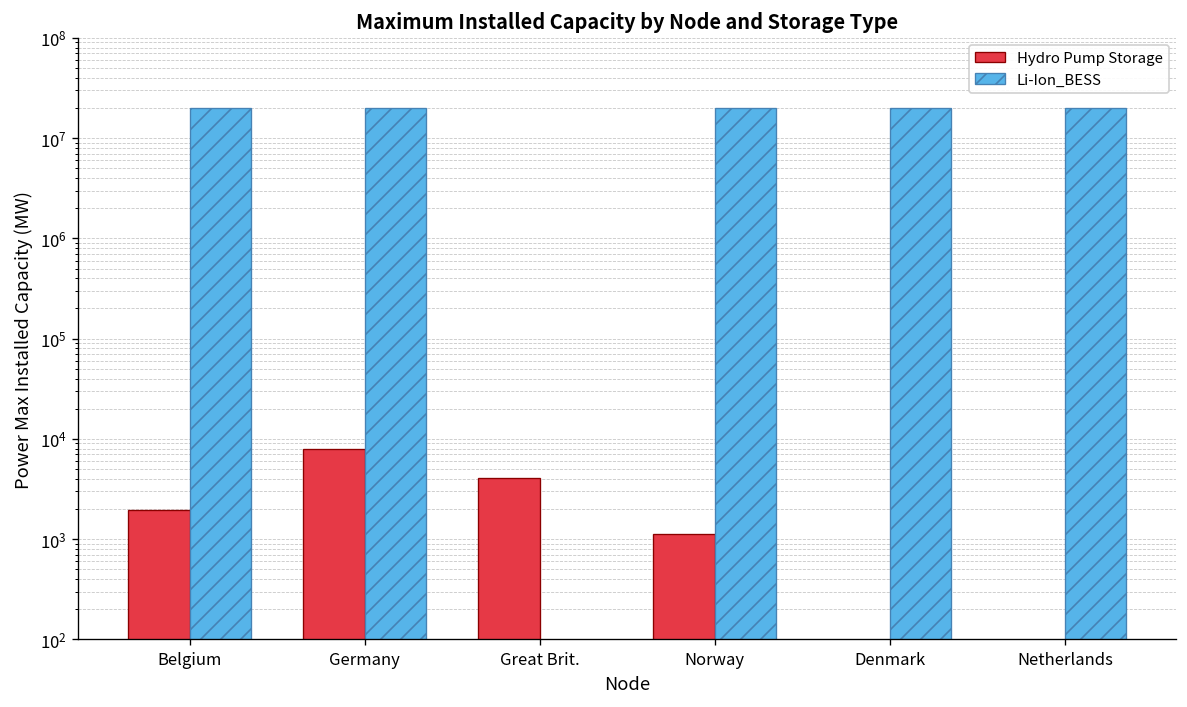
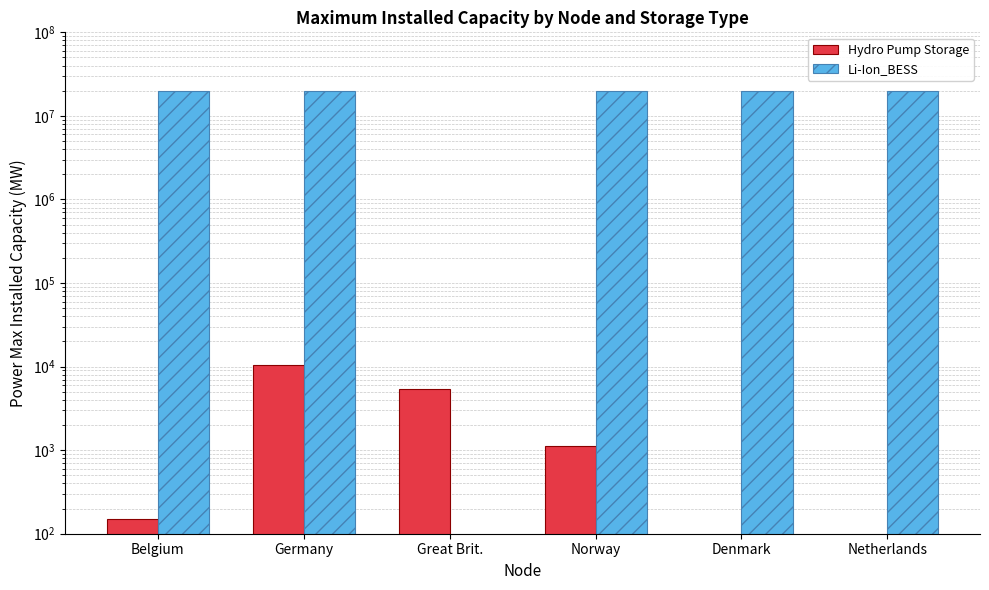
Hydro Pump Storage, Belgium: 2000 -> 150
Hydro Pump Storage, Germany: 8000 -> 10000
Hydro Pump Storage, Great Brit.: 4000 -> 5000
